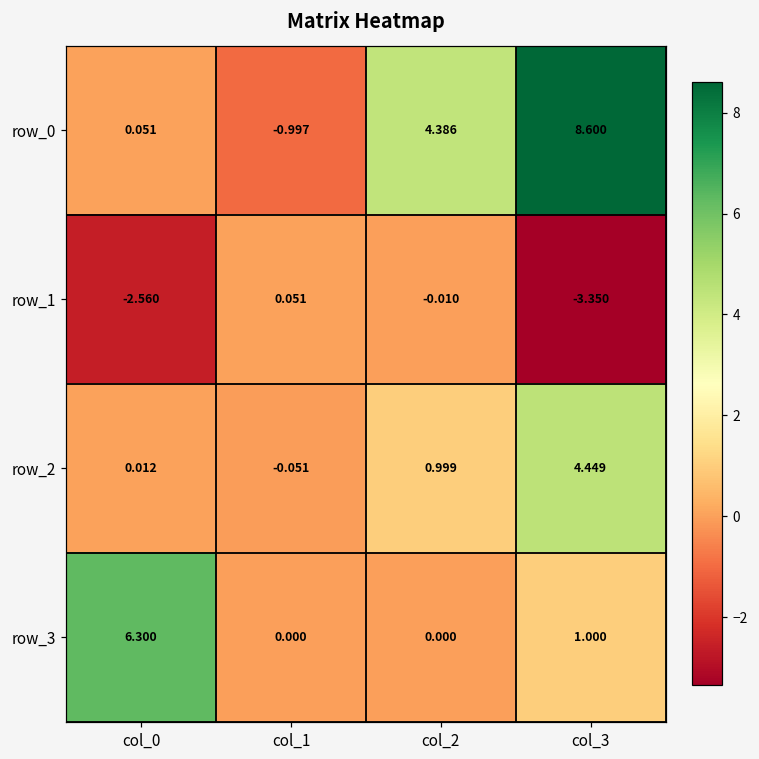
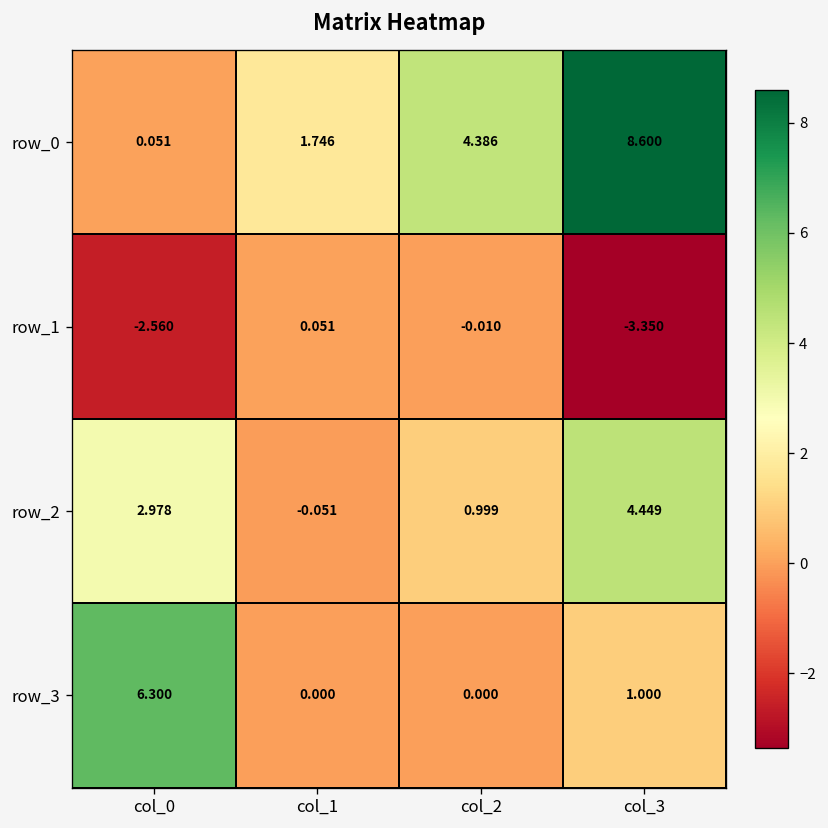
row_0, col_1: -0.997 -> 1.746
row_2, col_0: 0.012 -> 2.978
